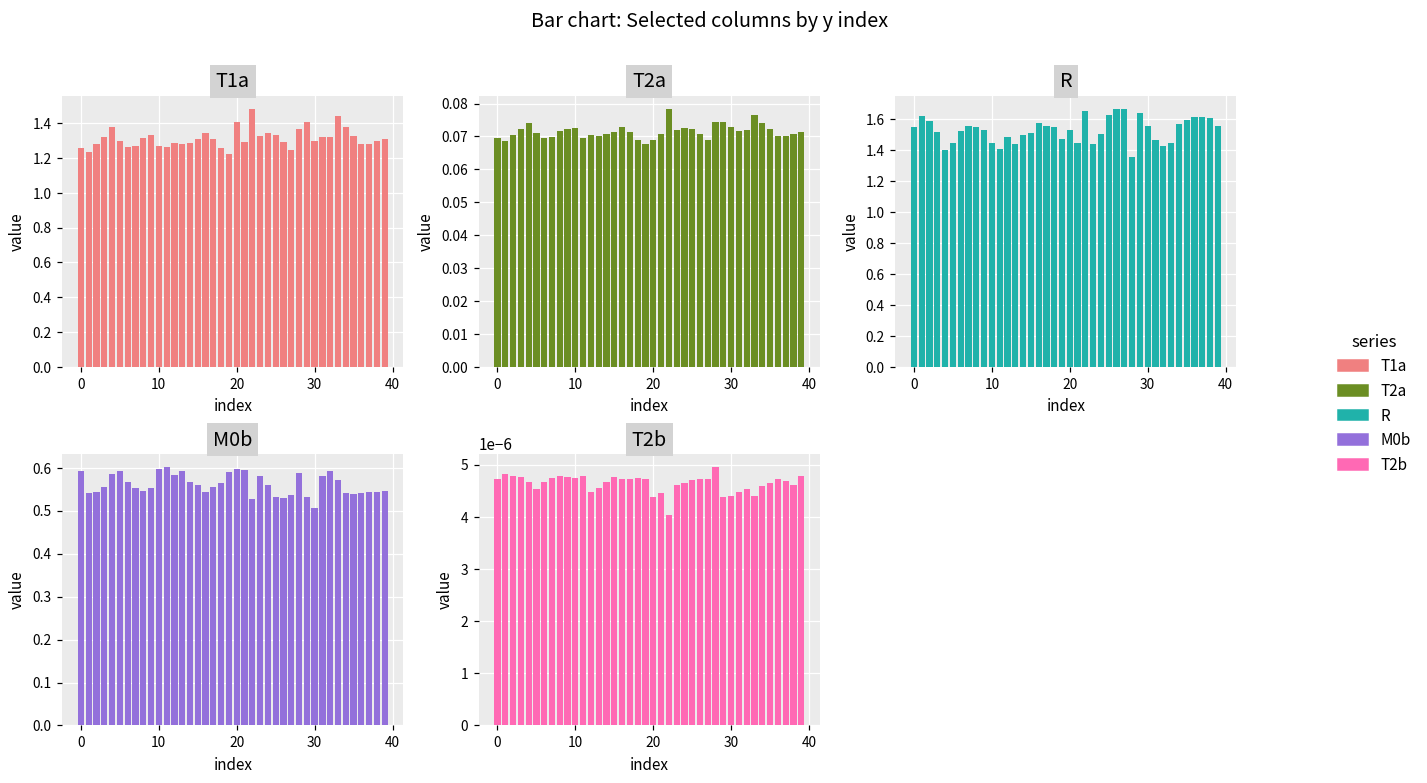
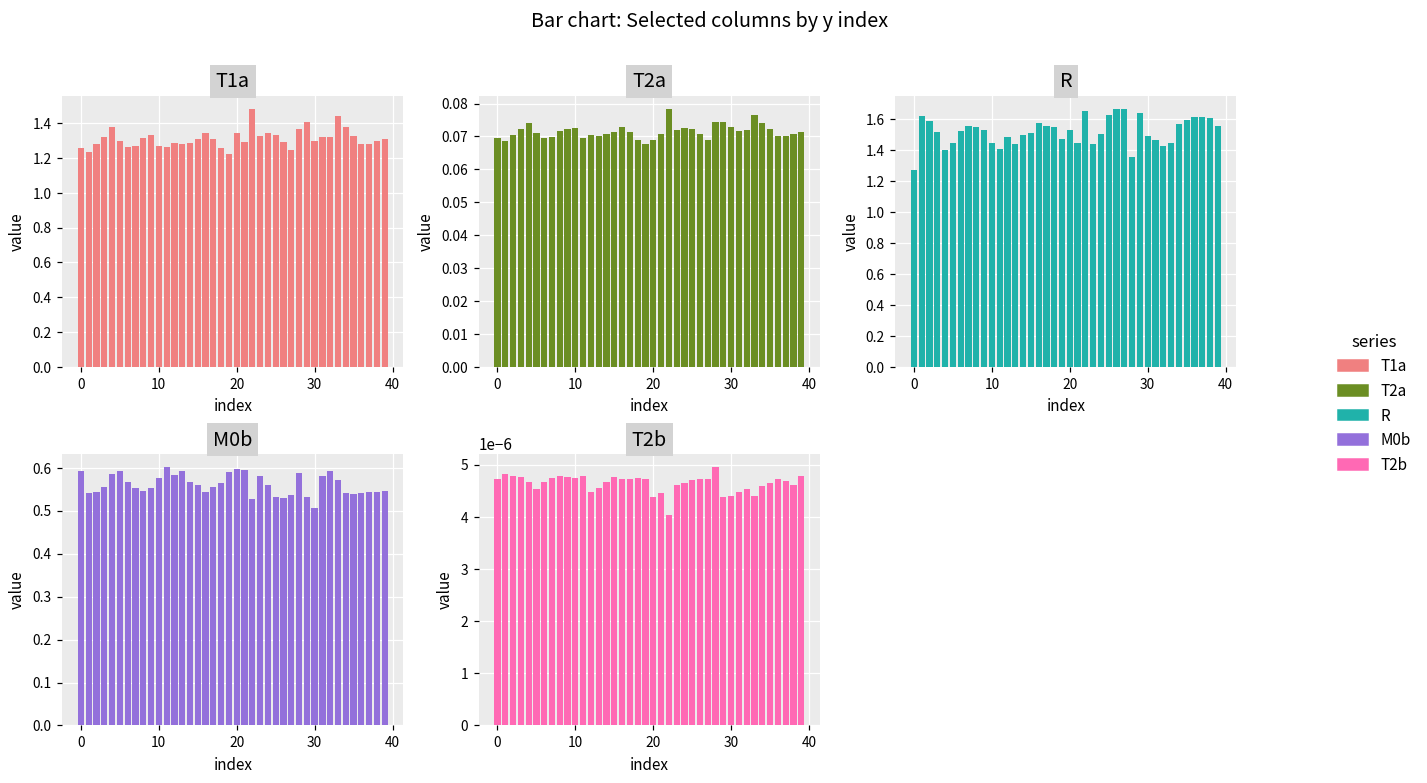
T1a, 20: 1.41 -> 1.34
R, 0: 1.55 -> 1.27
R, 30: 1.56 -> 1.49
M0b, 10: 0.60 -> 0.58
